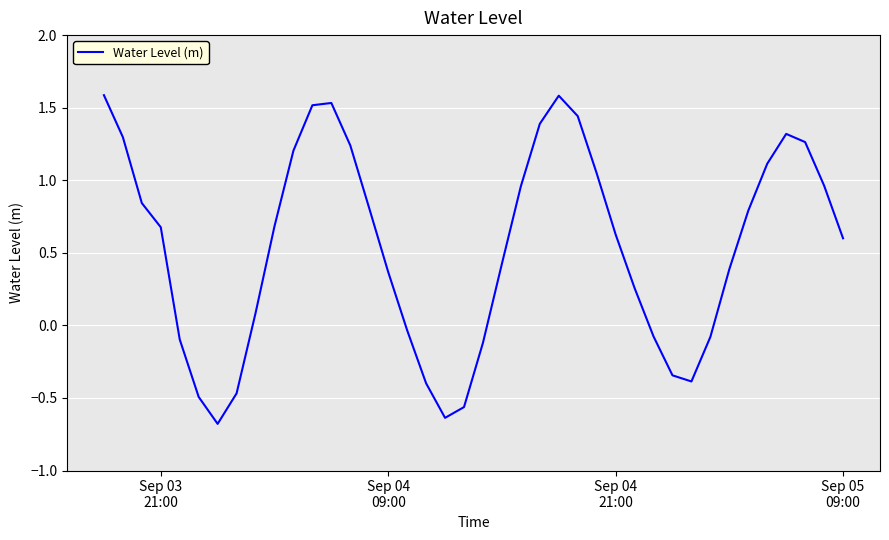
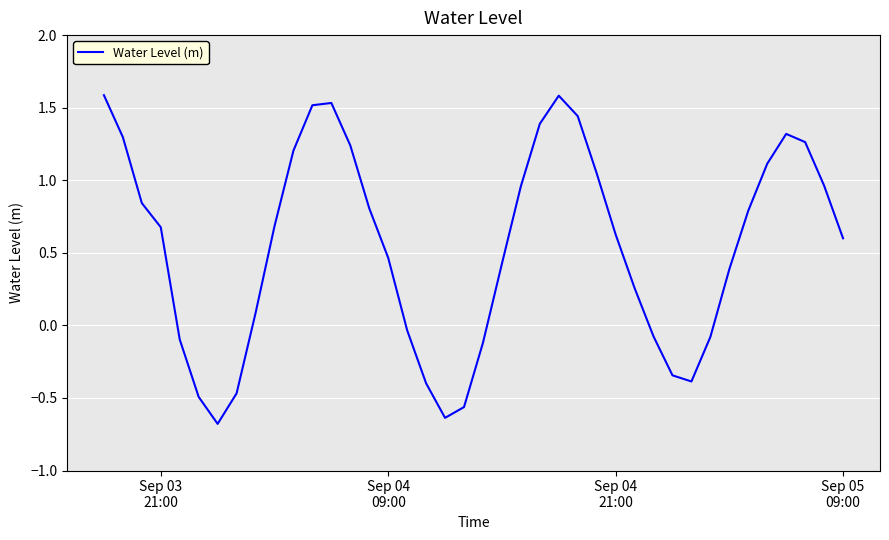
Sep 04 09:00: 0.37 -> 0.47
